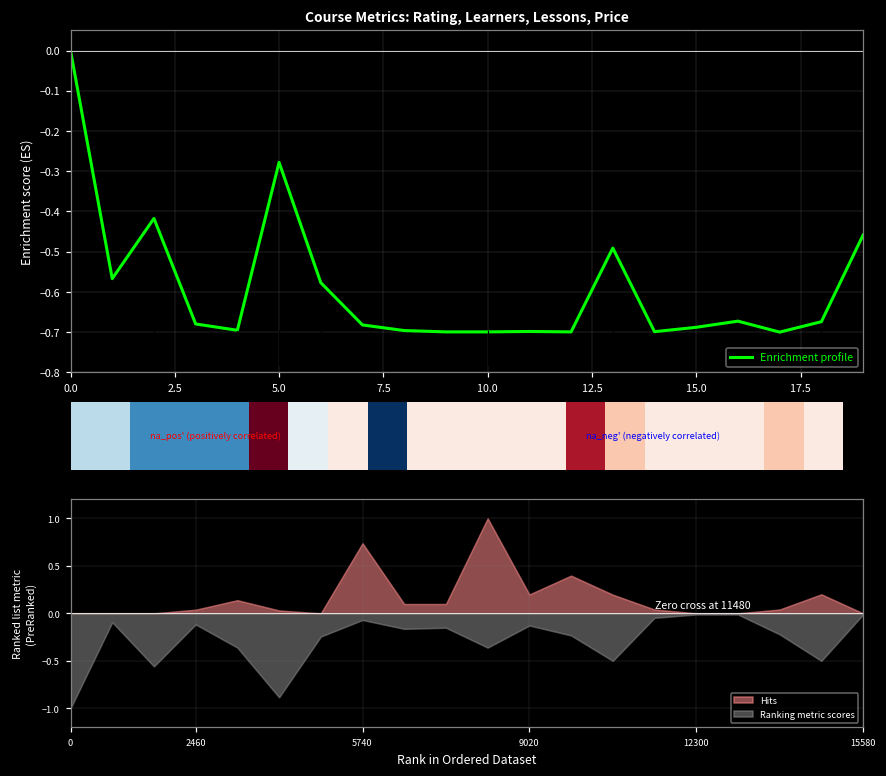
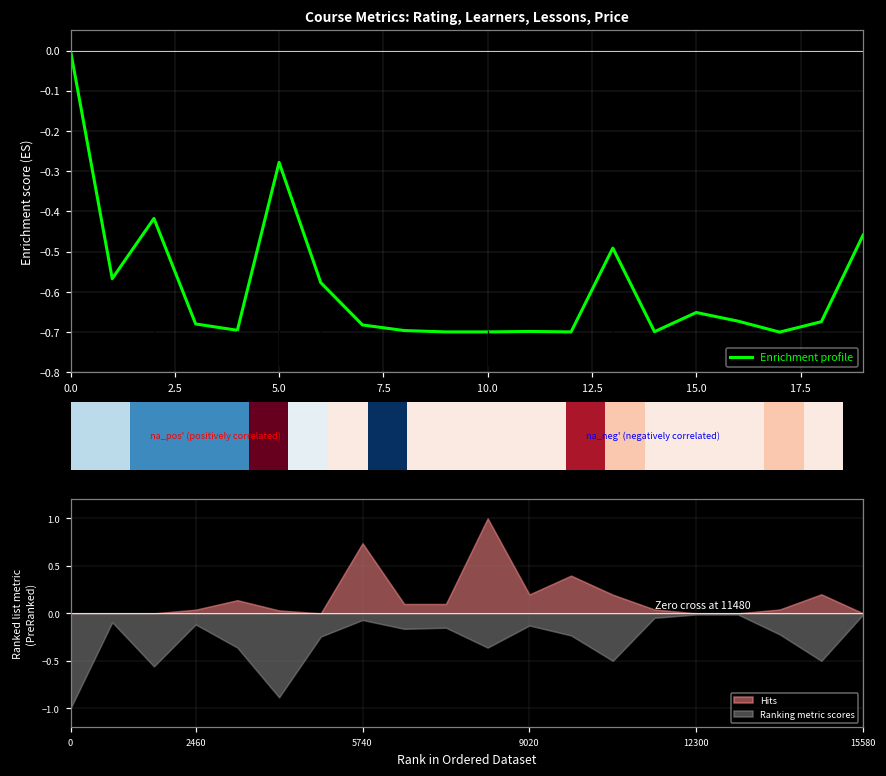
Course Metrics: Rating, Learners, Lessons, Price, 15.0: -0.69 -> -0.65
